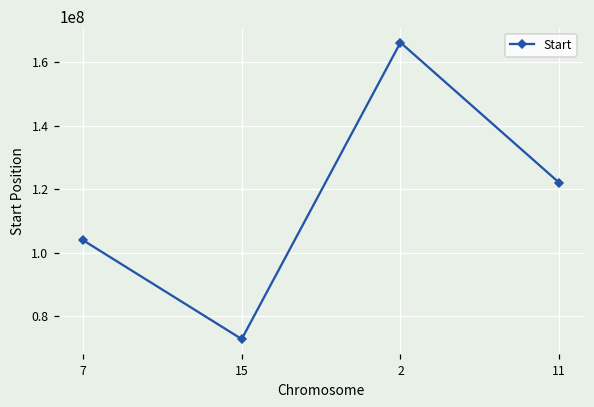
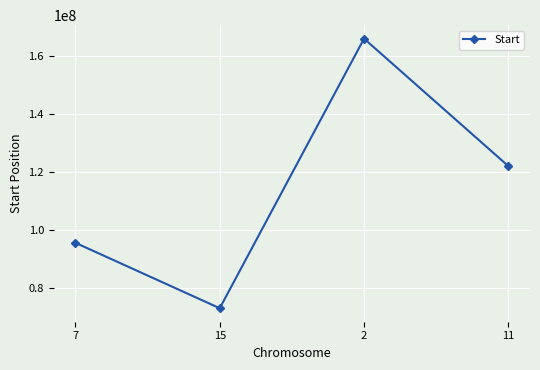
7: 104000000 -> 95000000
